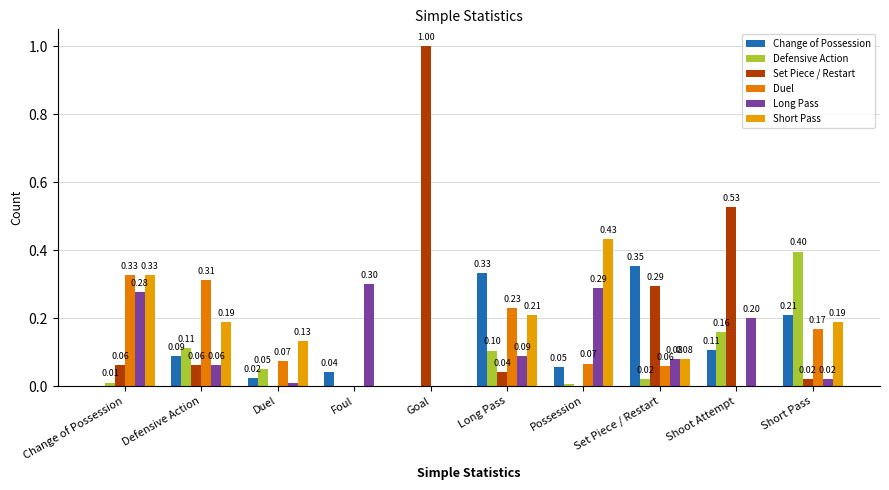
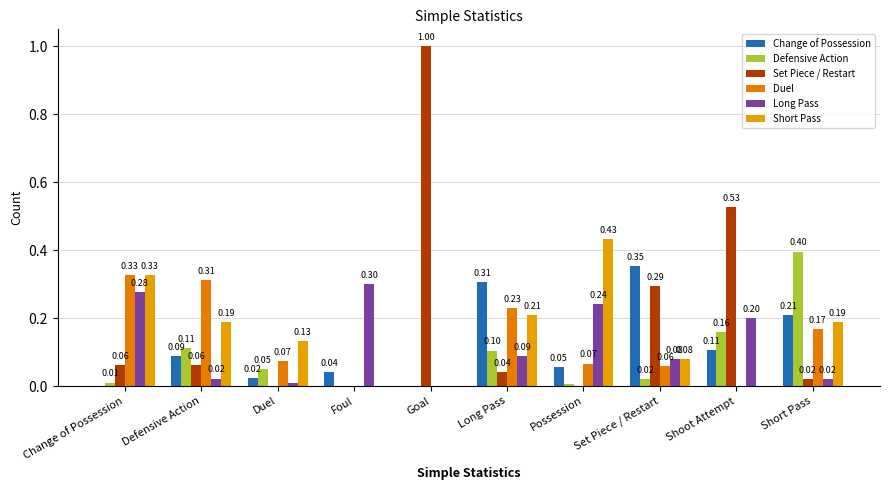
Long Pass, Defensive Action: 0.06 -> 0.02
Change of Possession, Long Pass: 0.33 -> 0.31
Long Pass, Possession: 0.29 -> 0.24
